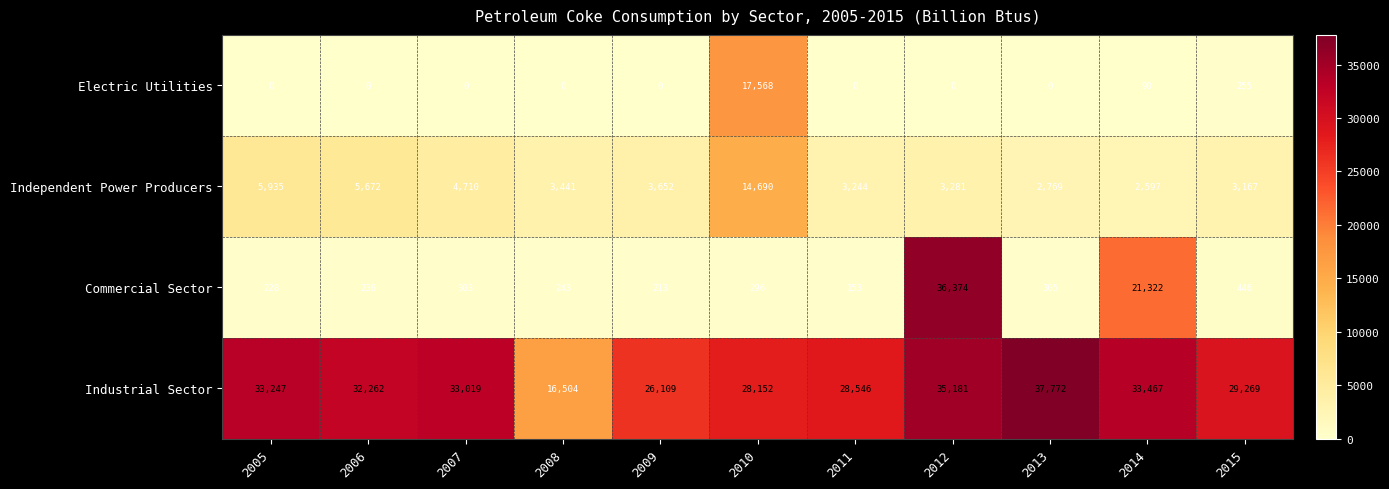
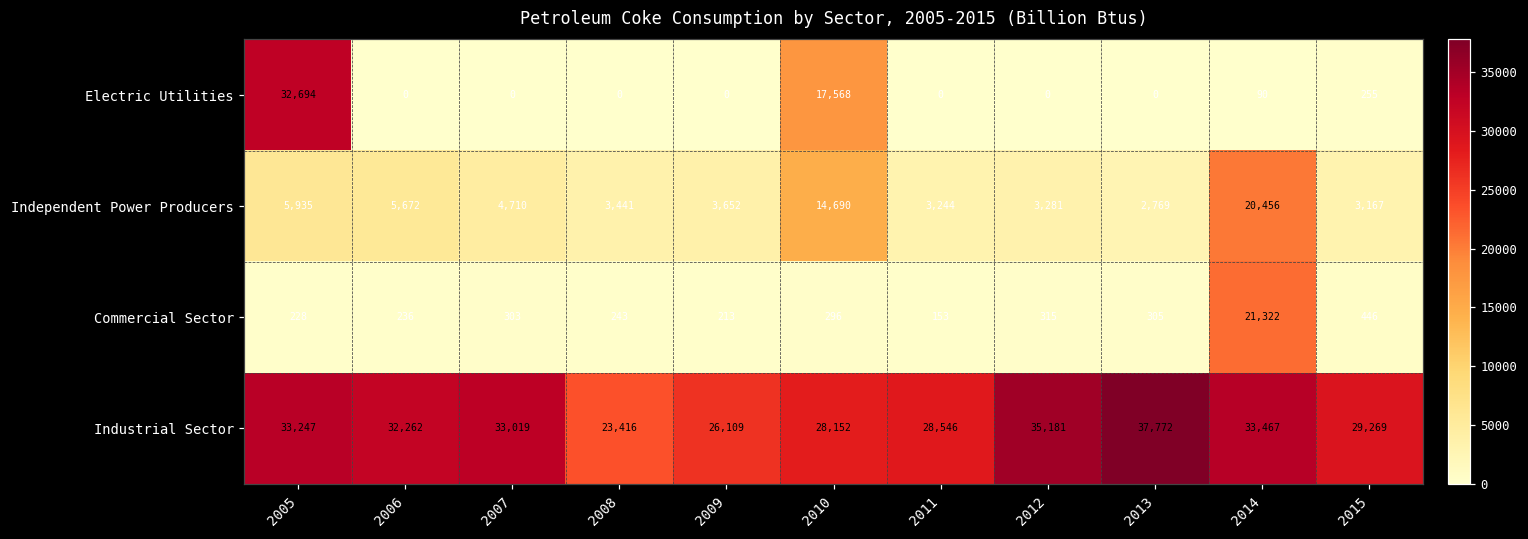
Electric Utilities, 2005: 0 -> 32,694
Independent Power Producers, 2014: 2,597 -> 20,456
Commercial Sector, 2012: 36,374 -> 315
Industrial Sector, 2008: 16,504 -> 23,416
